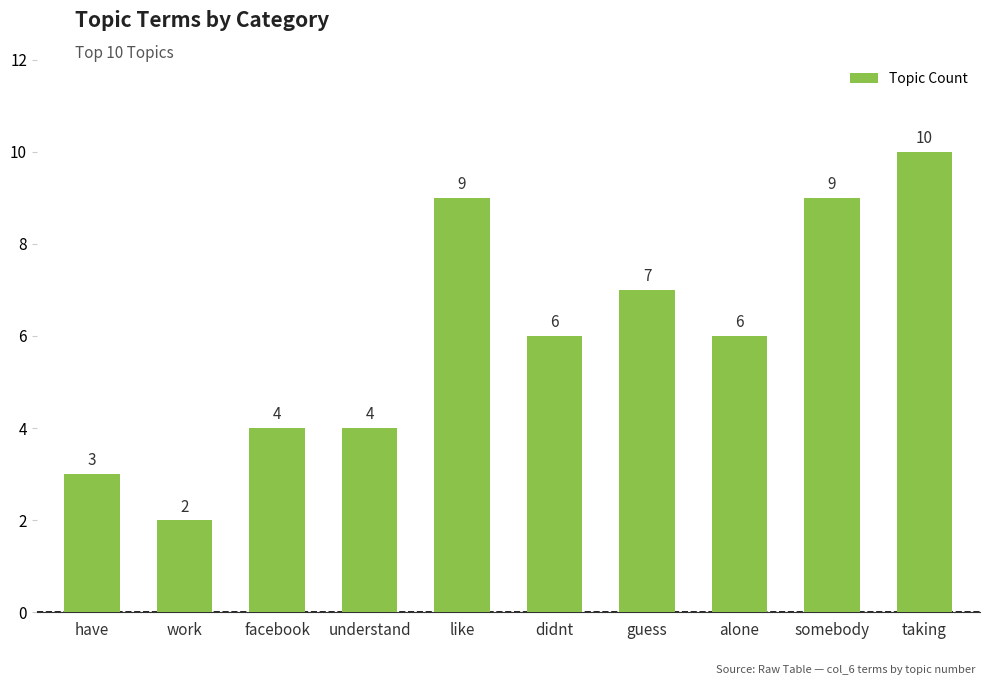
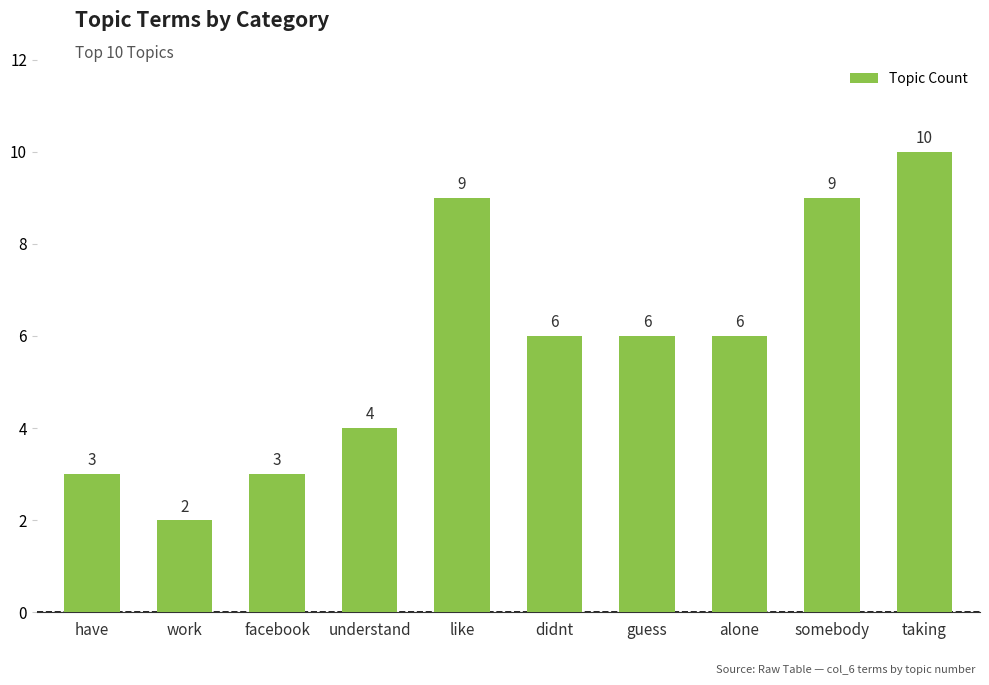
facebook: 4 -> 3
guess: 7 -> 6
